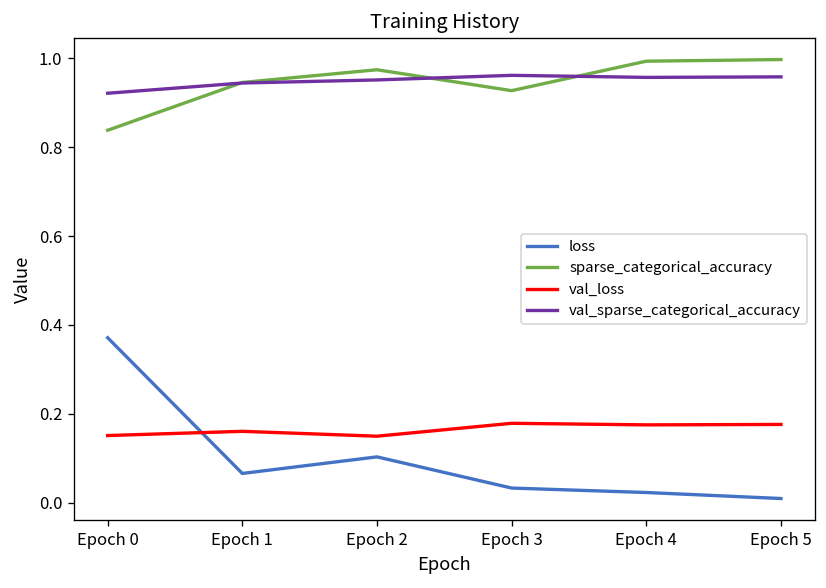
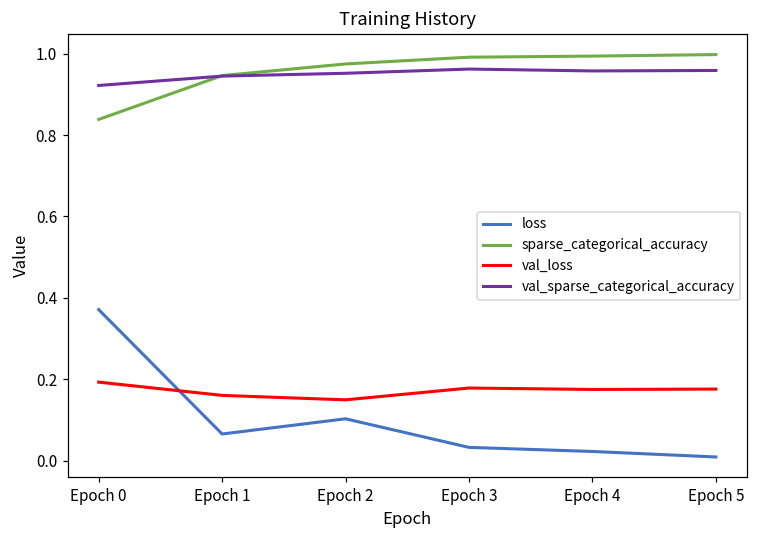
val_loss, Epoch 0: 0.15 -> 0.19
sparse_categorical_accuracy, Epoch 3: 0.93 -> 0.99
